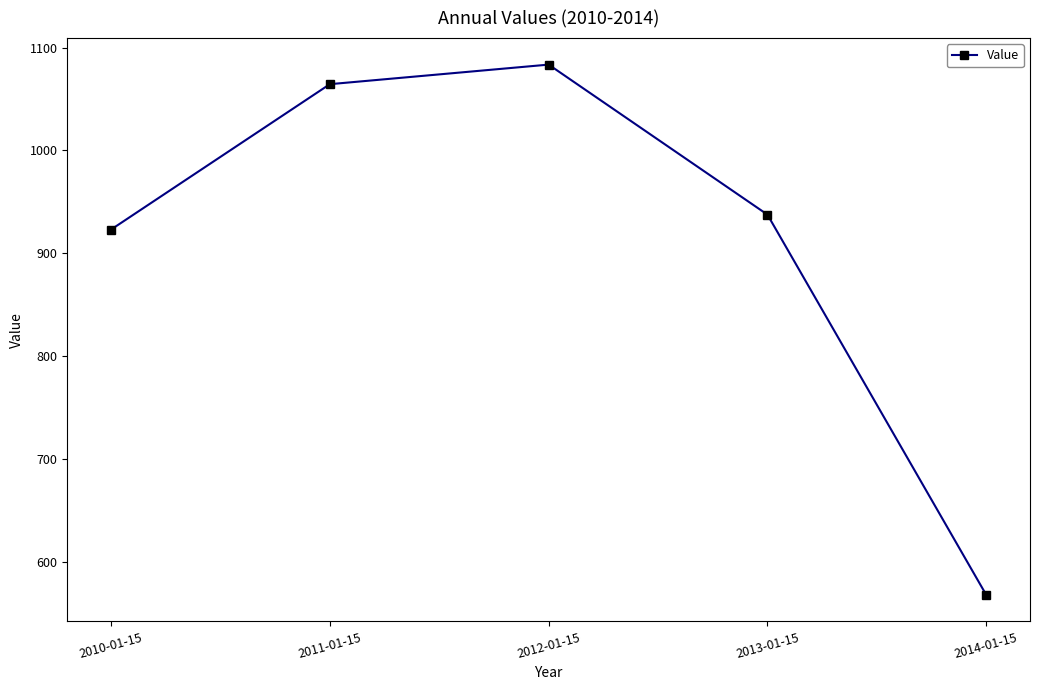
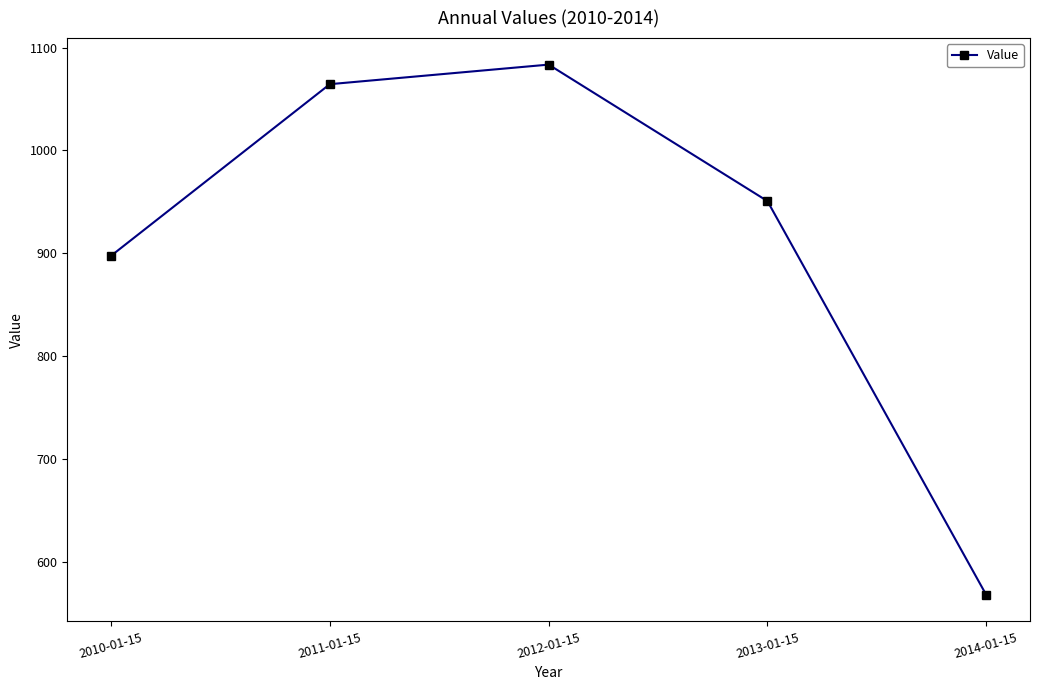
2010-01-15: 923 -> 898
2013-01-15: 938 -> 951
